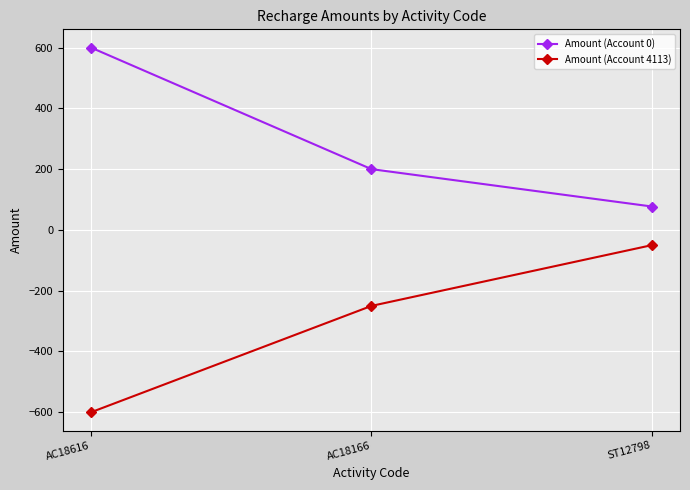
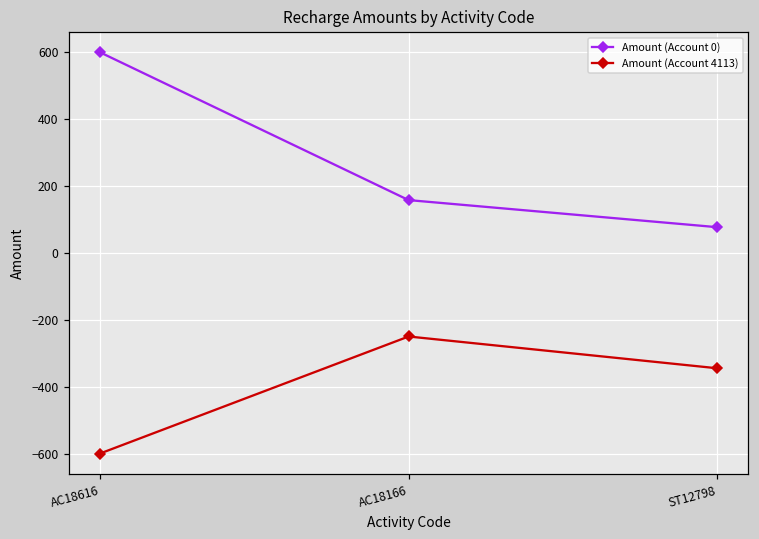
Amount (Account 0), AC18166: 200 -> 160
Amount (Account 4113), ST12798: -50 -> -350
